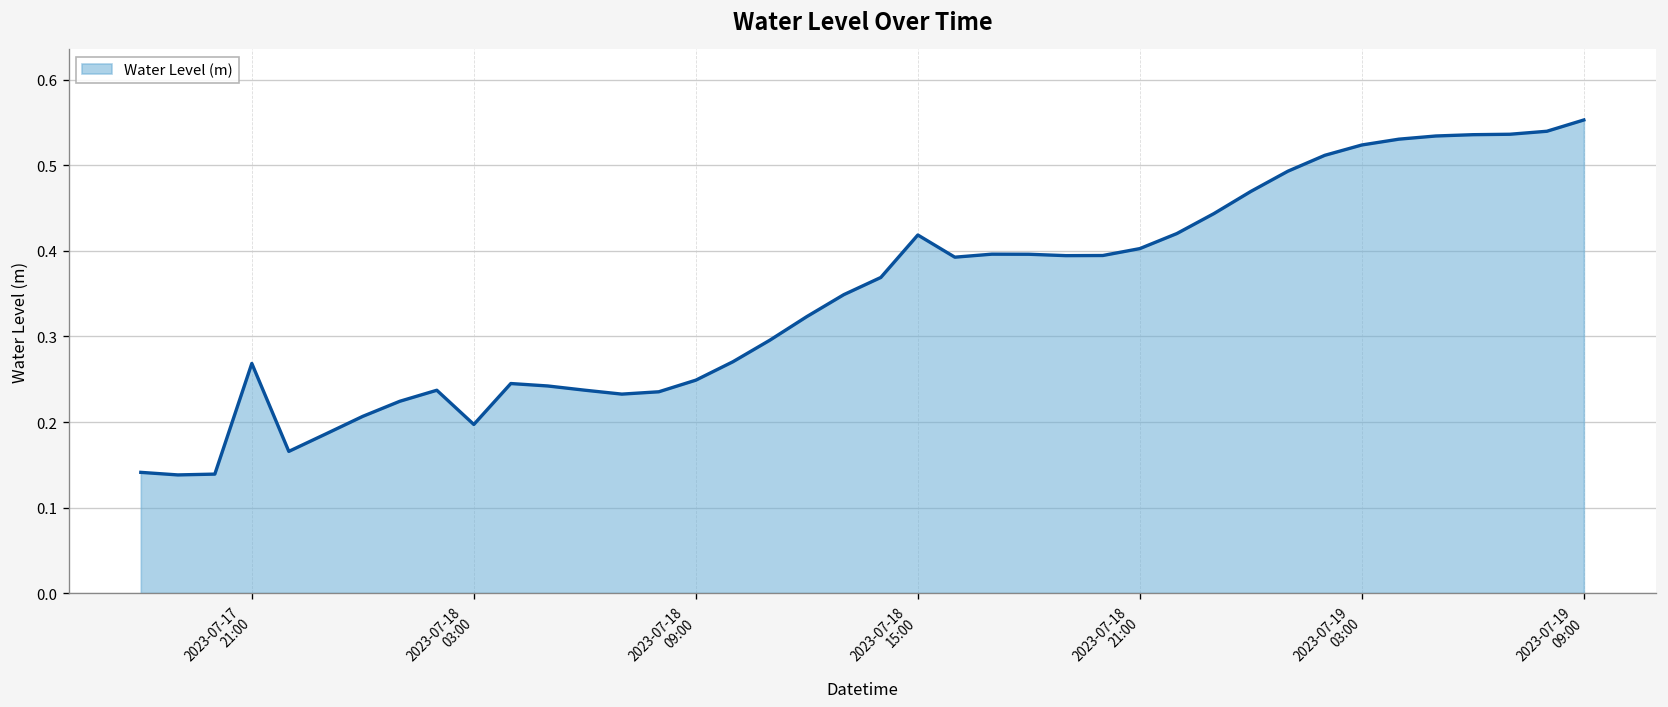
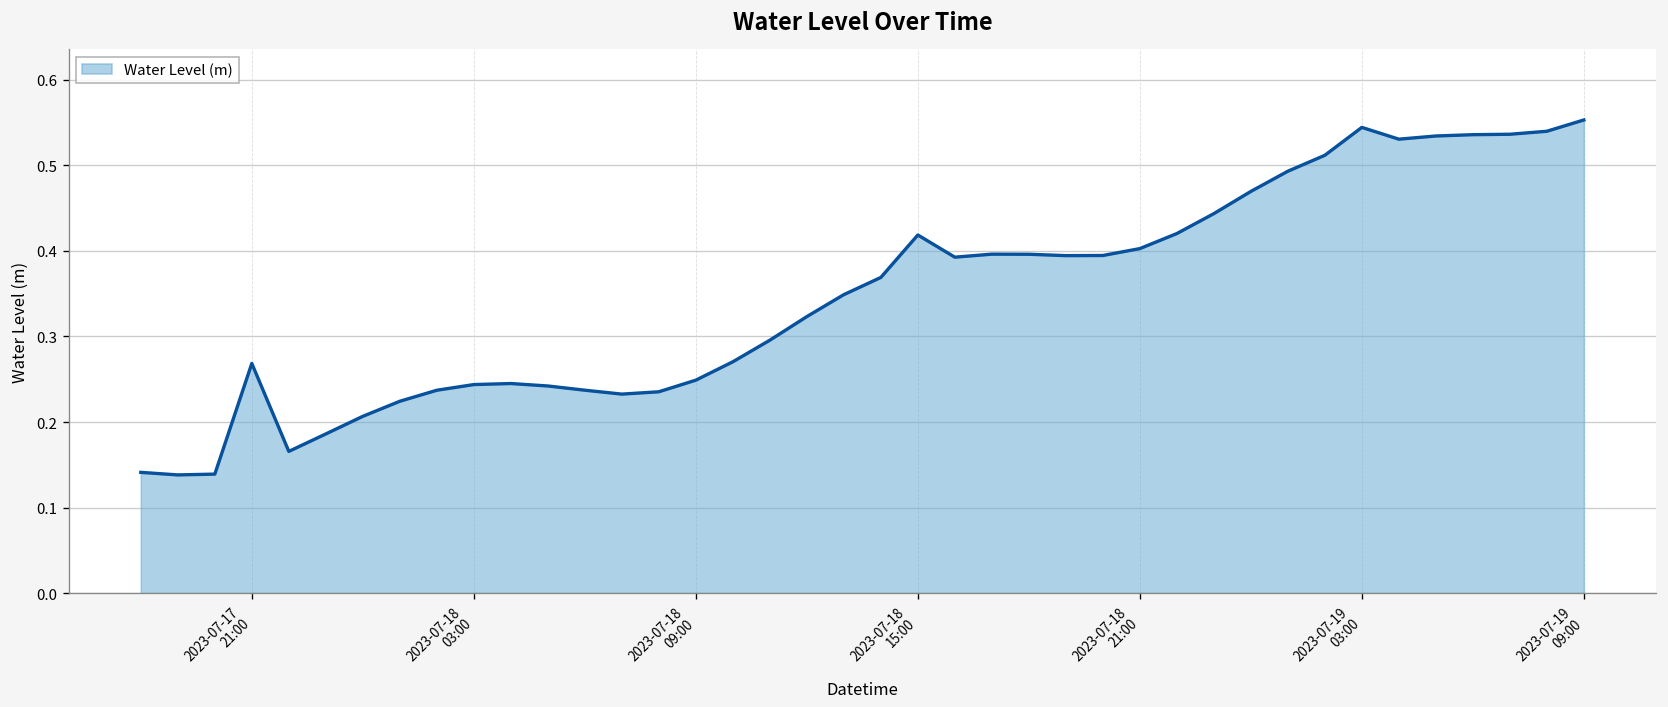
2023-07-18 03:00: 0.20 -> 0.24
2023-07-19 03:00: 0.52 -> 0.54
